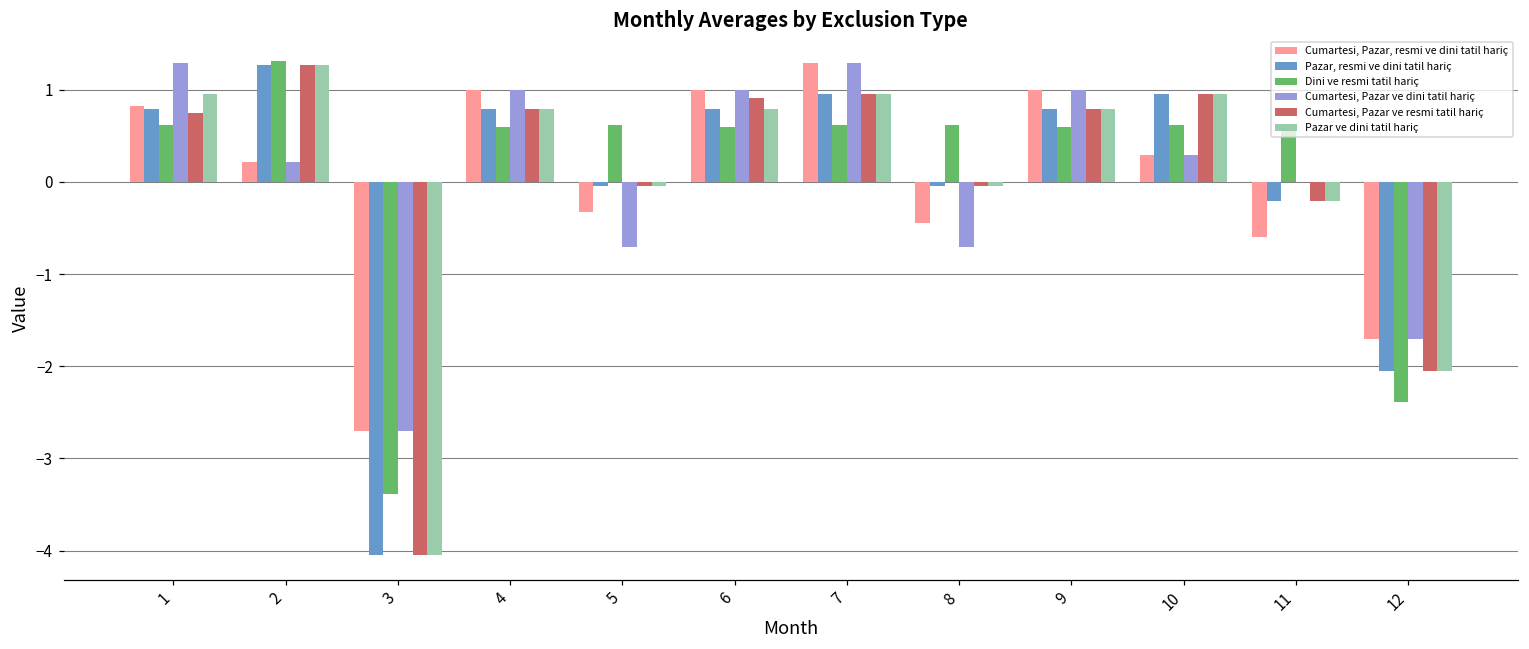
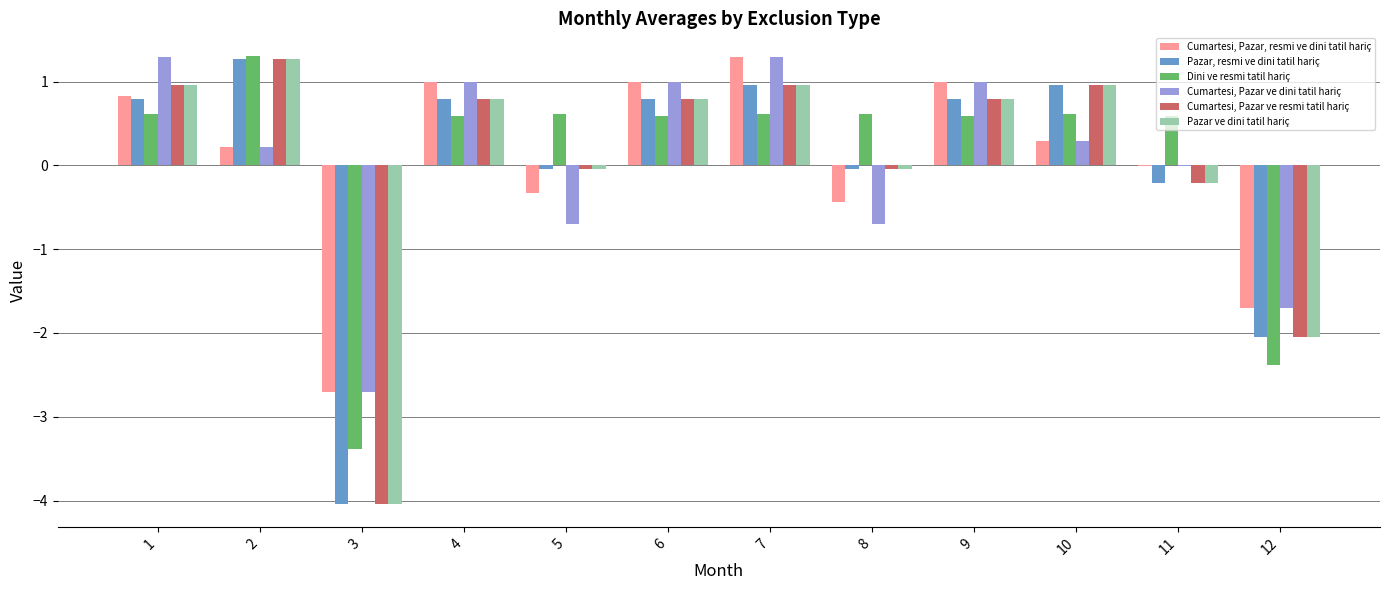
Cumartesi, Pazar ve resmi tatil hariç, 1: 0.7 -> 1.0
Cumartesi, Pazar ve resmi tatil hariç, 6: 0.9 -> 0.8
Cumartesi, Pazar, resmi ve dini tatil hariç, 11: -0.6 -> 0.0
